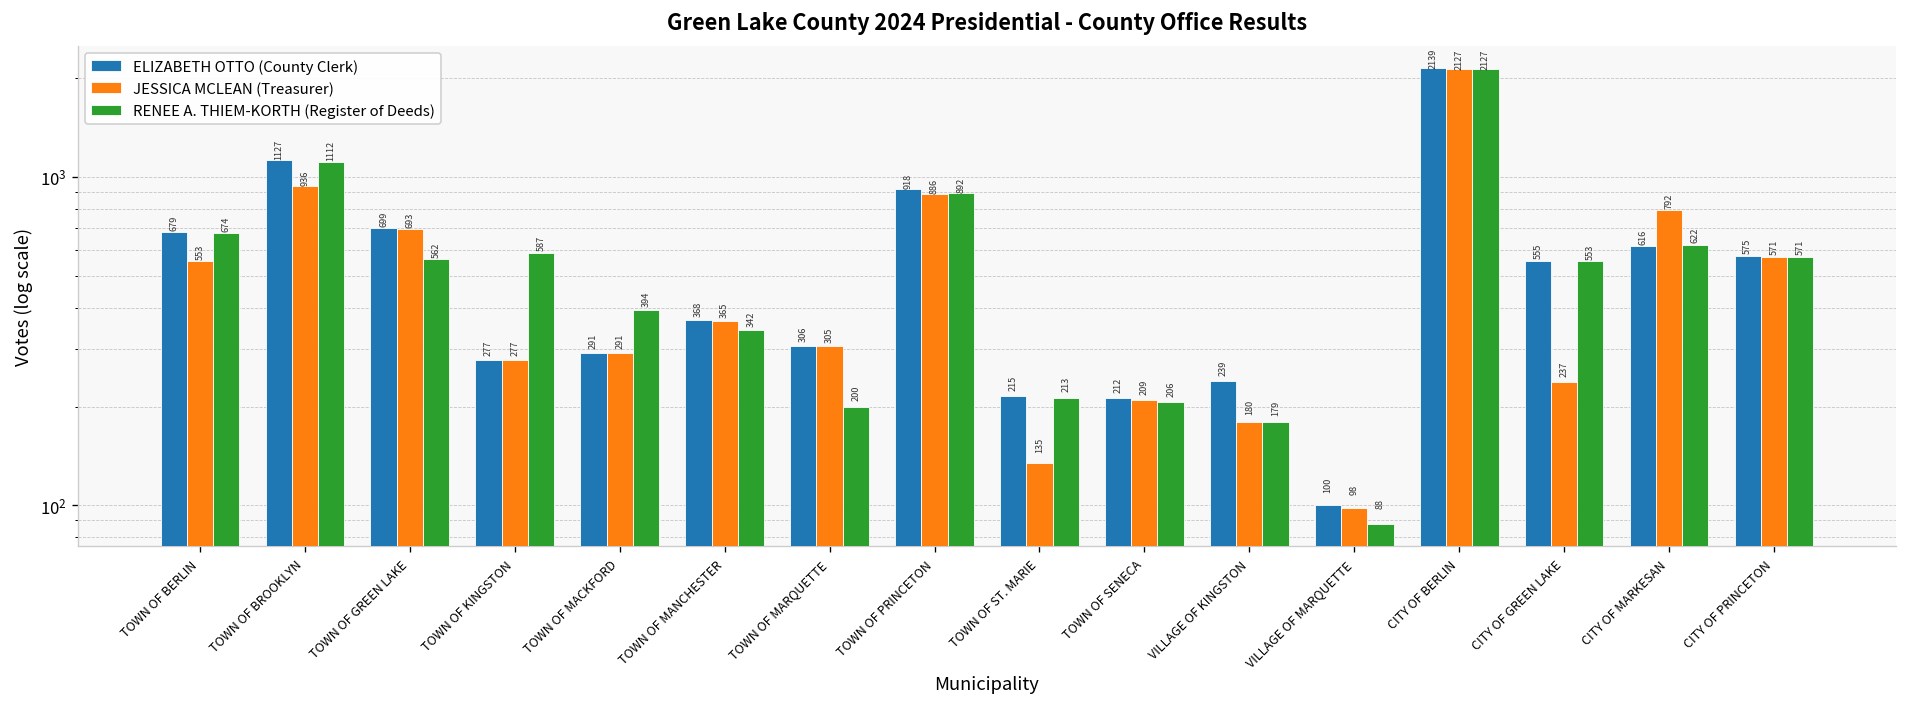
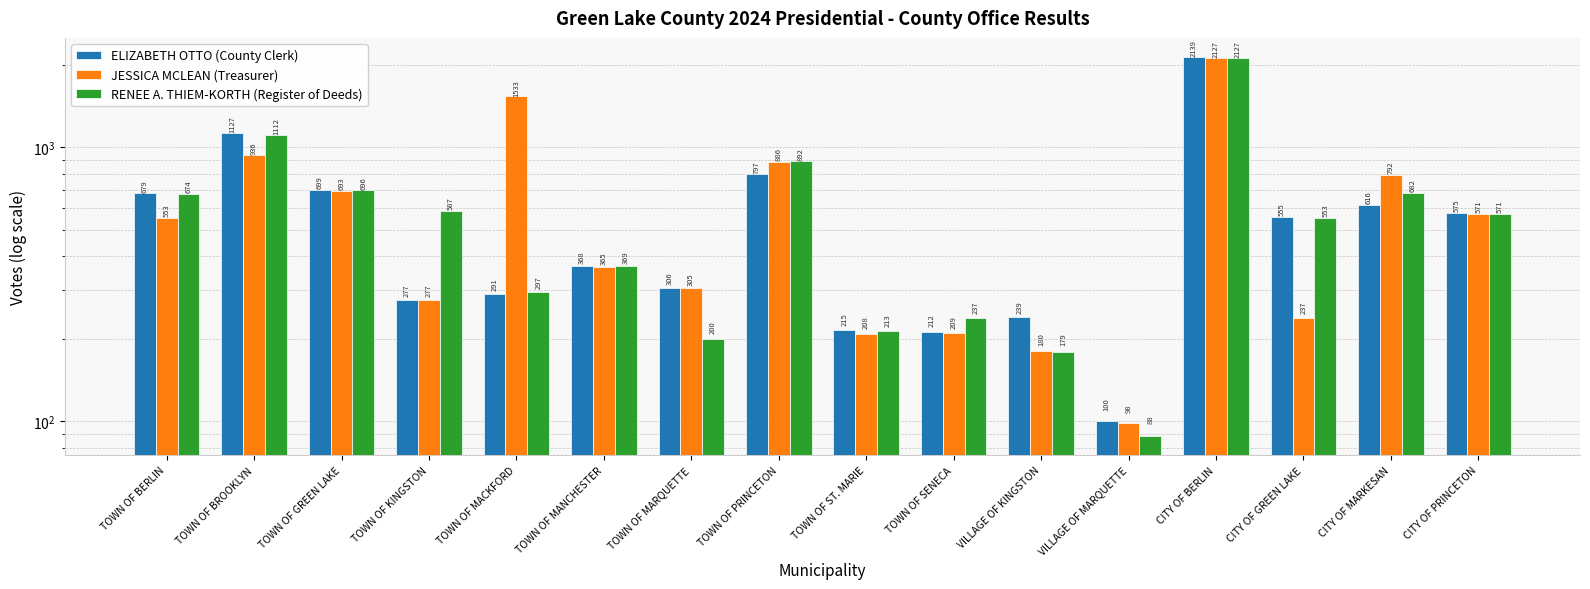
RENEE A. THIEM-KORTH (Register of Deeds), TOWN OF GREEN LAKE: 562 -> 696
JESSICA MCLEAN (Treasurer), TOWN OF MACKFORD: 291 -> 1533
RENEE A. THIEM-KORTH (Register of Deeds), TOWN OF MACKFORD: 394 -> 297
RENEE A. THIEM-KORTH (Register of Deeds), TOWN OF MANCHESTER: 342 -> 369
ELIZABETH OTTO (County Clerk), TOWN OF PRINCETON: 918 -> 797
JESSICA MCLEAN (Treasurer), TOWN OF ST. MARIE: 135 -> 208
RENEE A. THIEM-KORTH (Register of Deeds), TOWN OF SENECA: 206 -> 237
RENEE A. THIEM-KORTH (Register of Deeds), CITY OF MARKESAN: 622 -> 682
